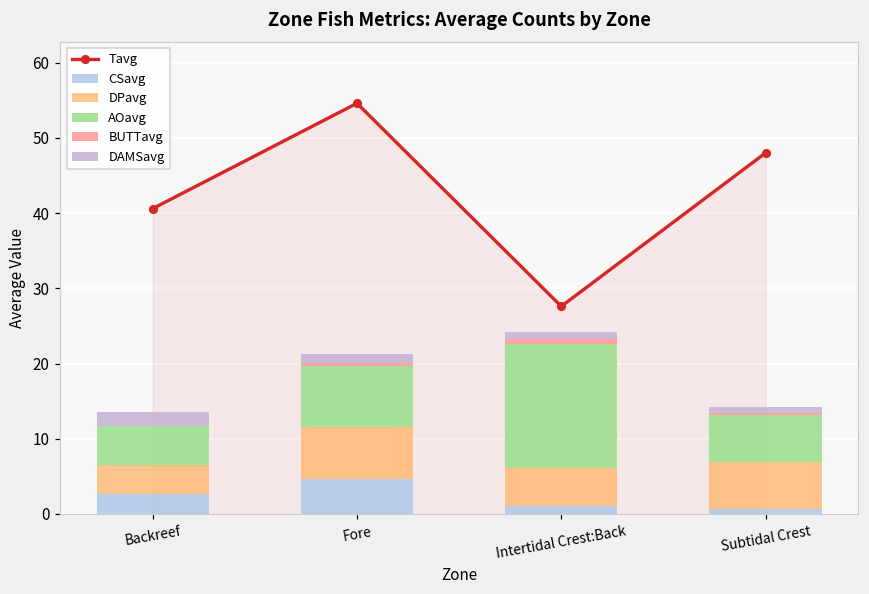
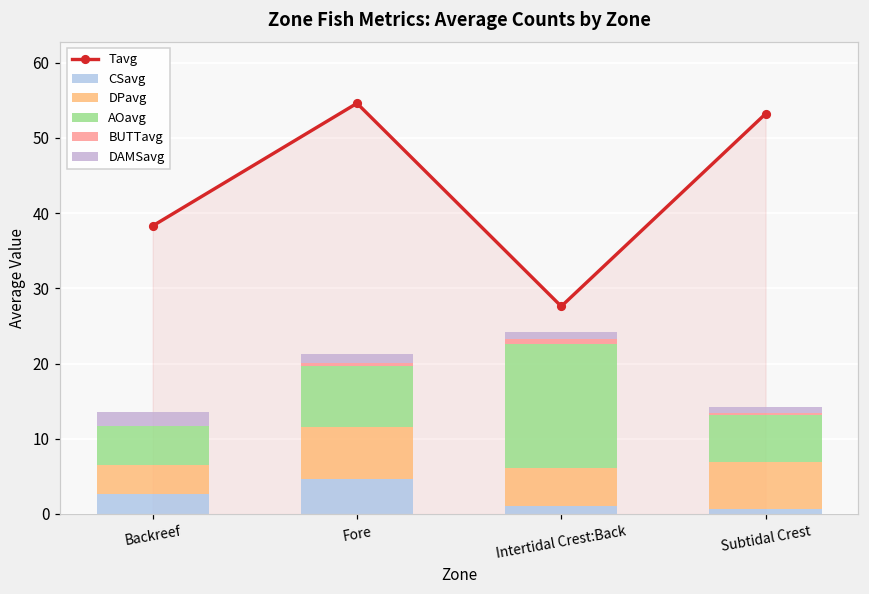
Tavg, Backreef: 41 -> 38
Tavg, Subtidal Crest: 48 -> 53
